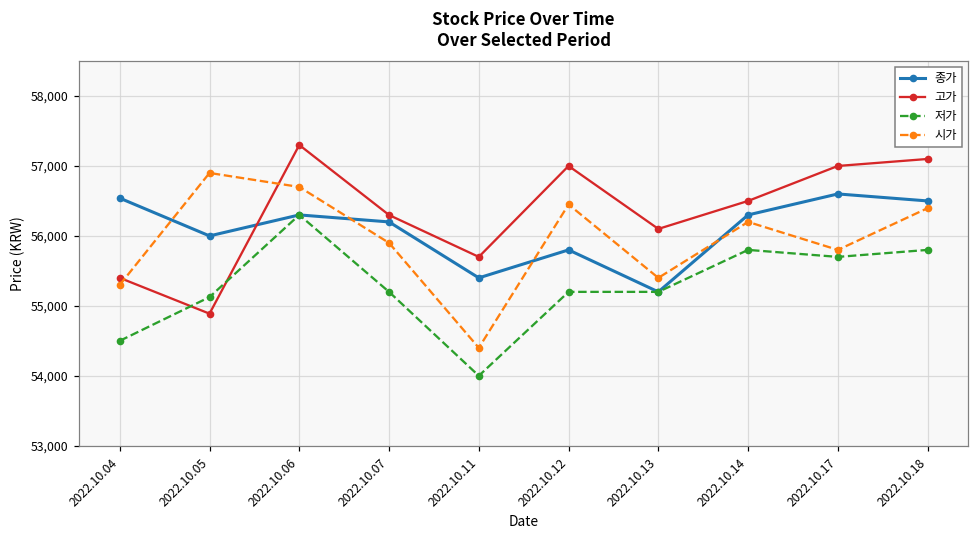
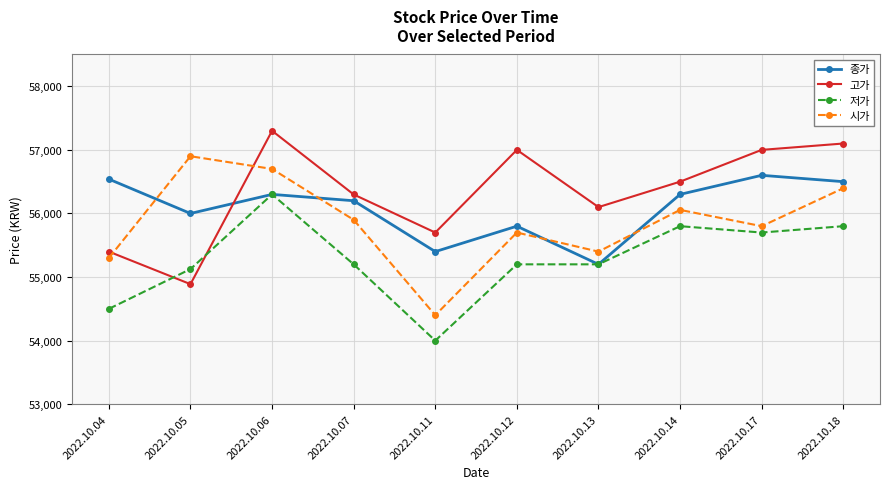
시가, 2022.10.12: 56,400 -> 55,700
시가, 2022.10.14: 56,200 -> 56,100
